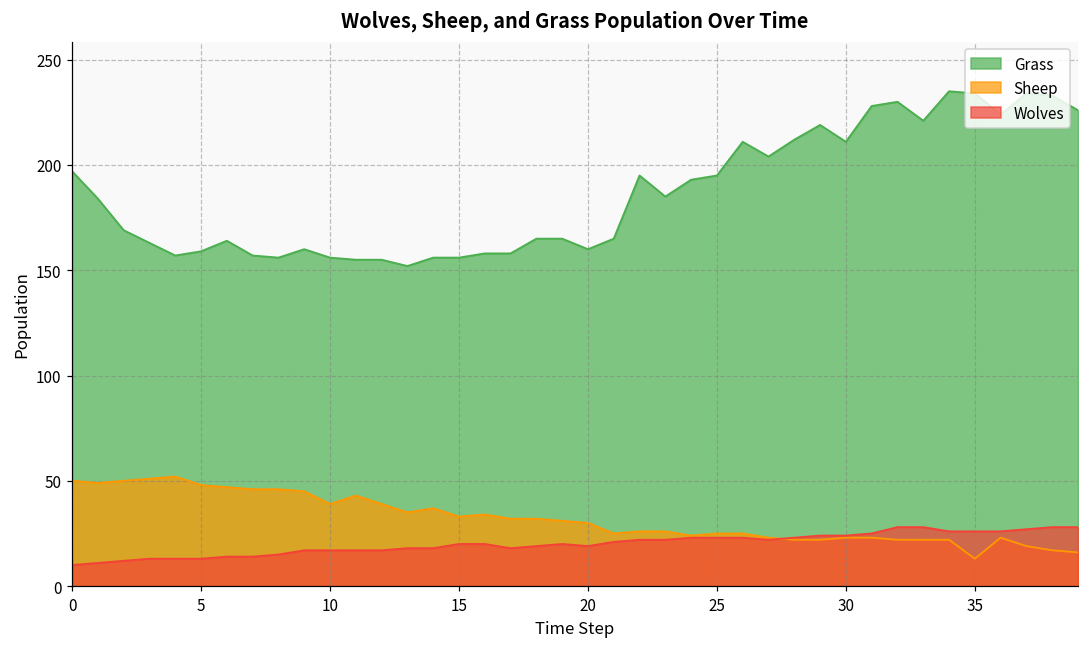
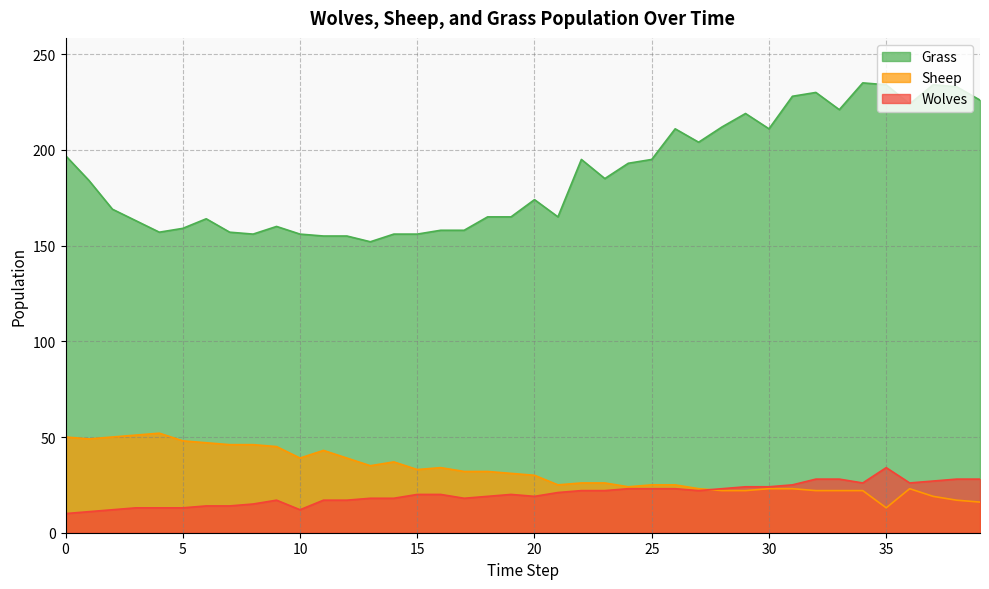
Wolves, 10: 17 -> 12
Grass, 20: 160 -> 174
Wolves, 35: 26 -> 34
